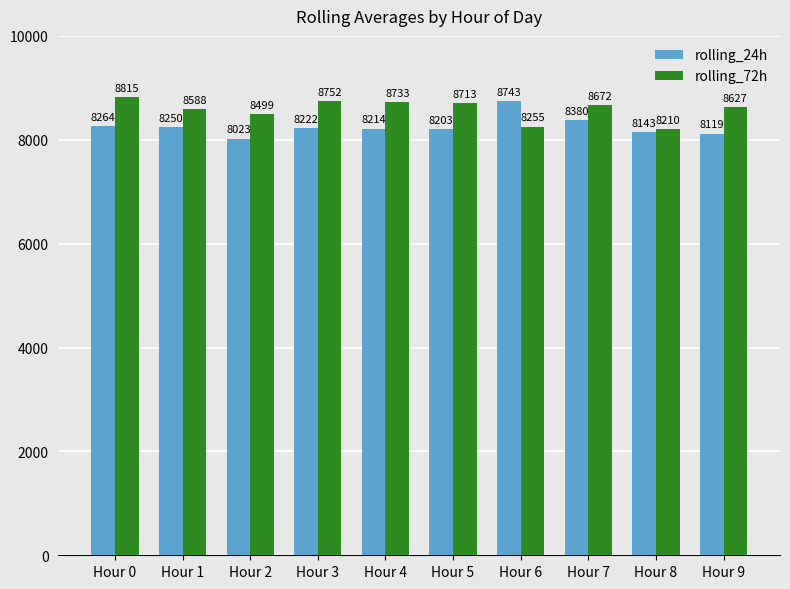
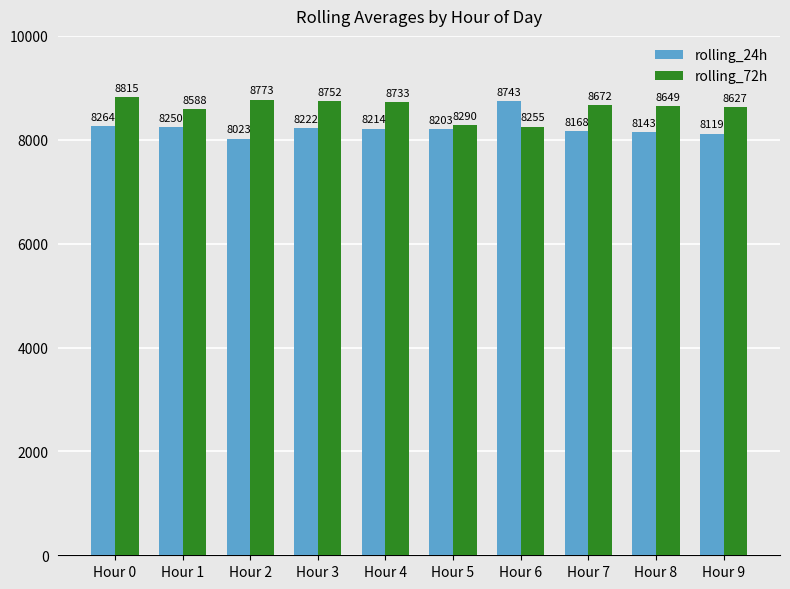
rolling_72h, Hour 2: 8499 -> 8773
rolling_72h, Hour 5: 8713 -> 8290
rolling_24h, Hour 7: 8380 -> 8168
rolling_72h, Hour 8: 8210 -> 8649
